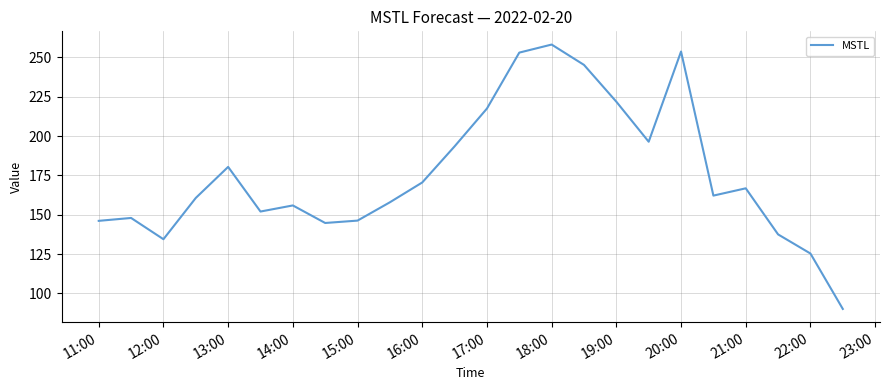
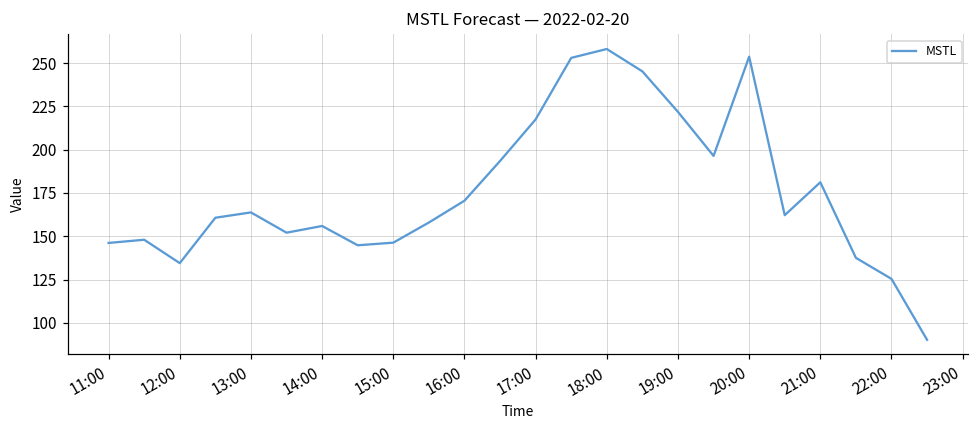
13:00: 180 -> 164
21:00: 167 -> 181
